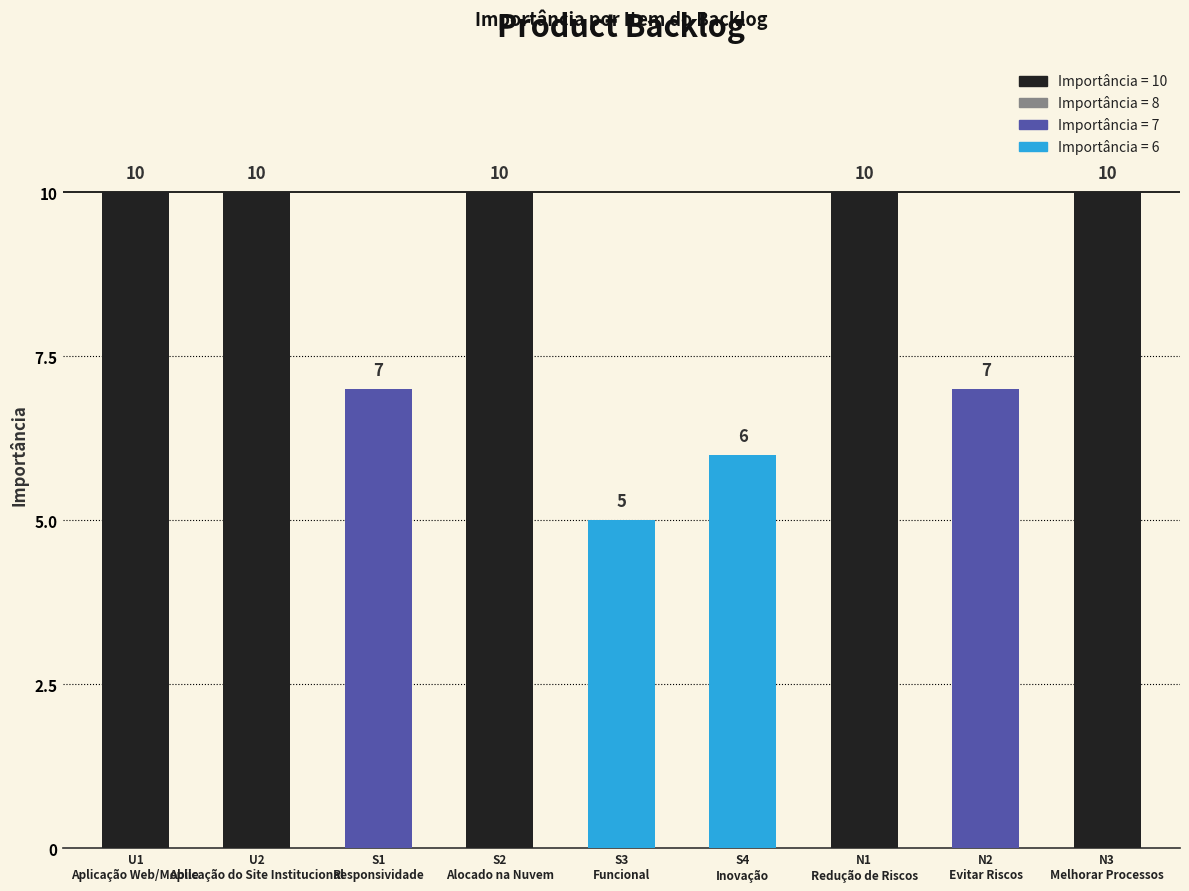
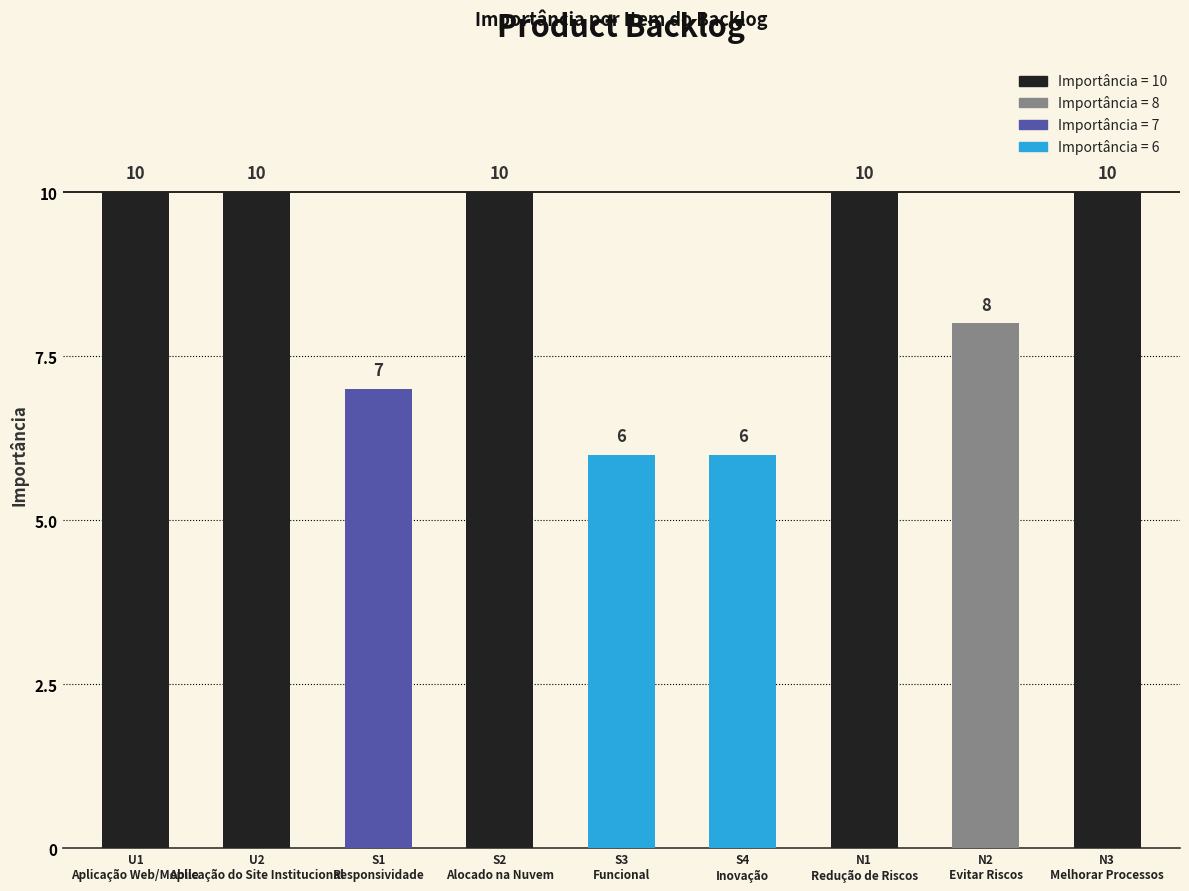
S3 Funcional: 5 -> 6
N2 Evitar Riscos: 7 -> 8
